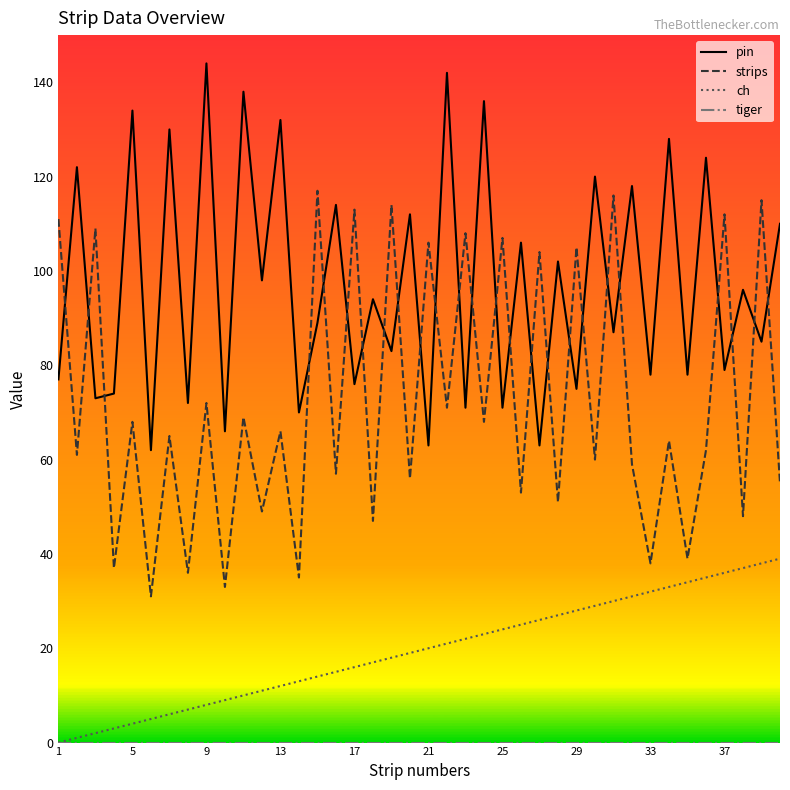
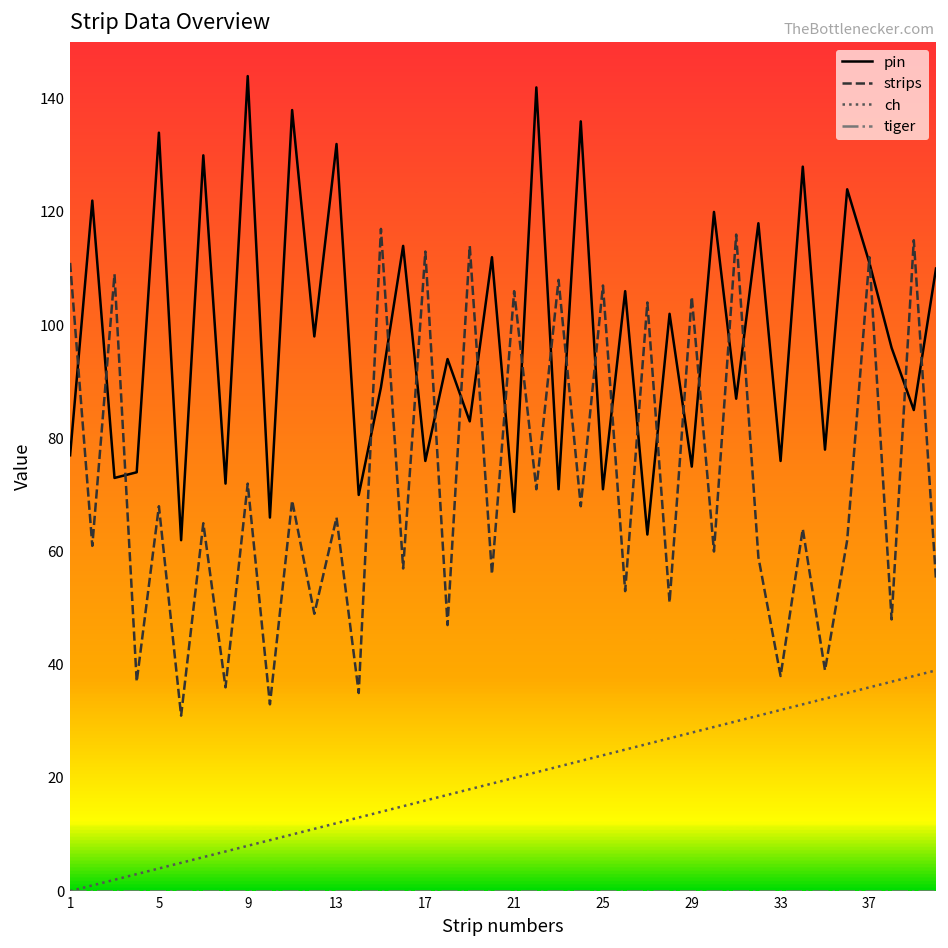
pin, 21: 63 -> 67
pin, 33: 78 -> 76
pin, 37: 79 -> 111
